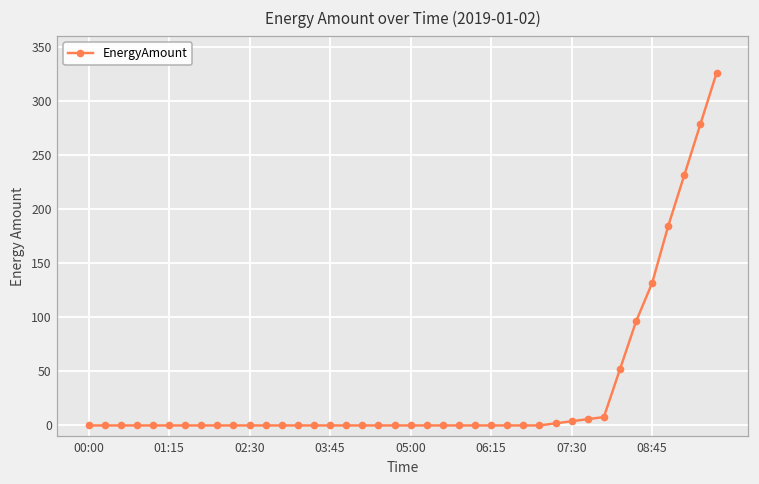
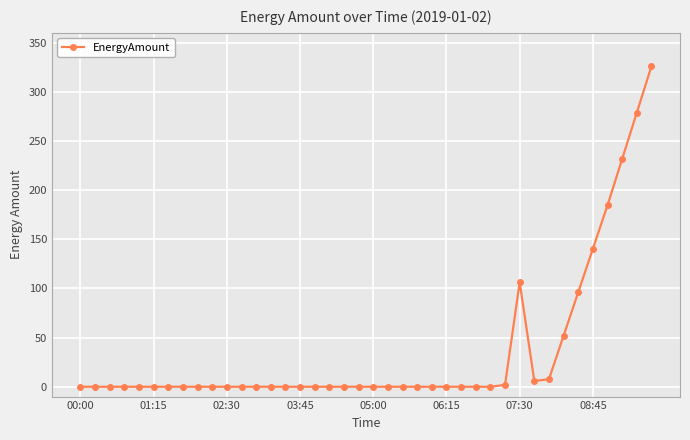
07:30: 0 -> 110
08:45: 130 -> 140
